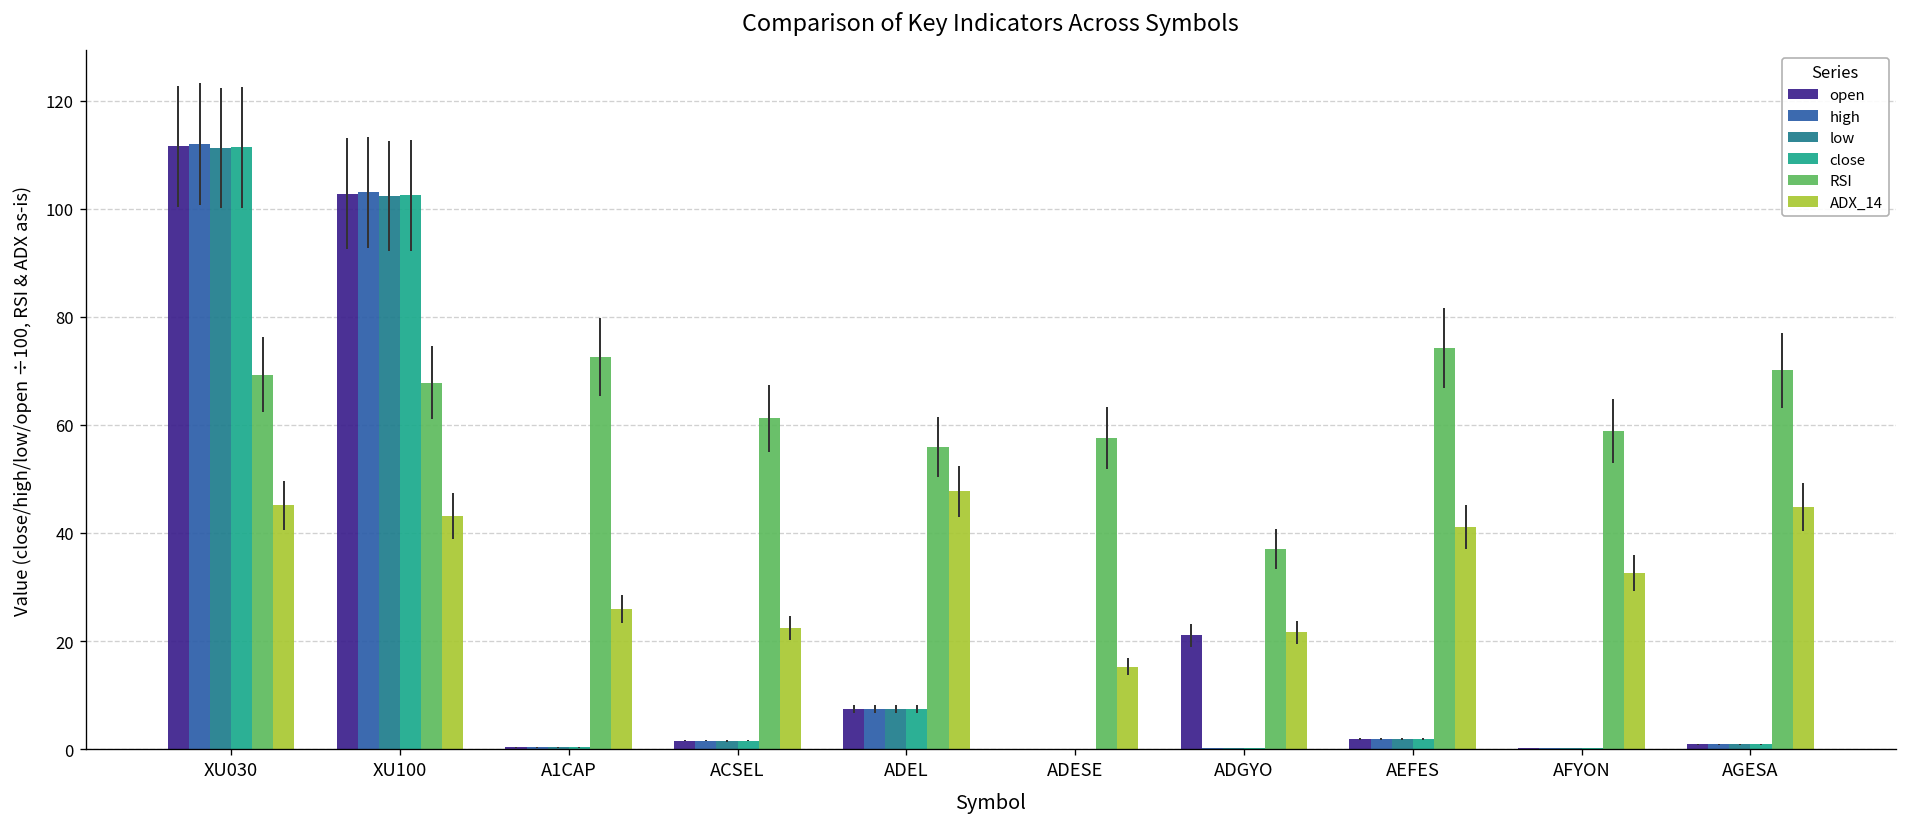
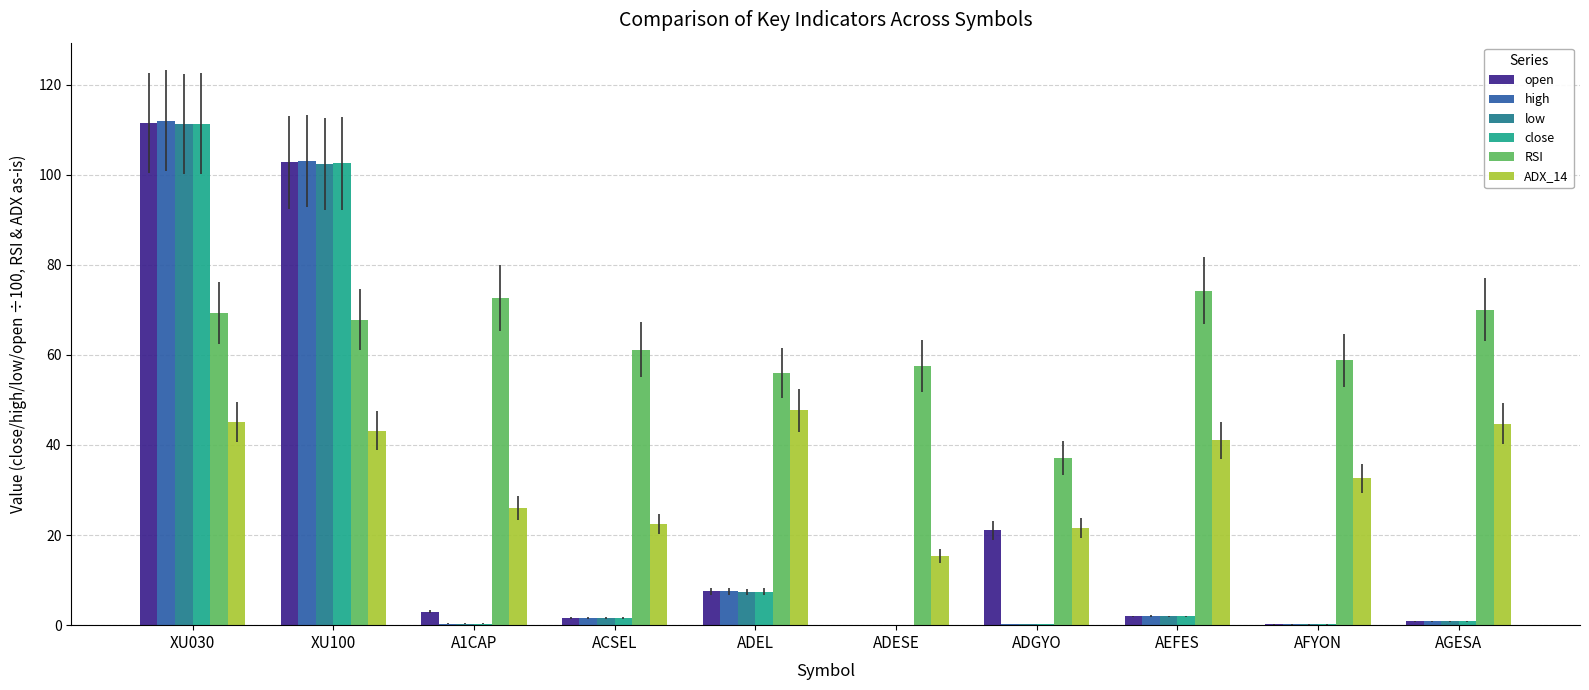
open, A1CAP: 0 -> 3
